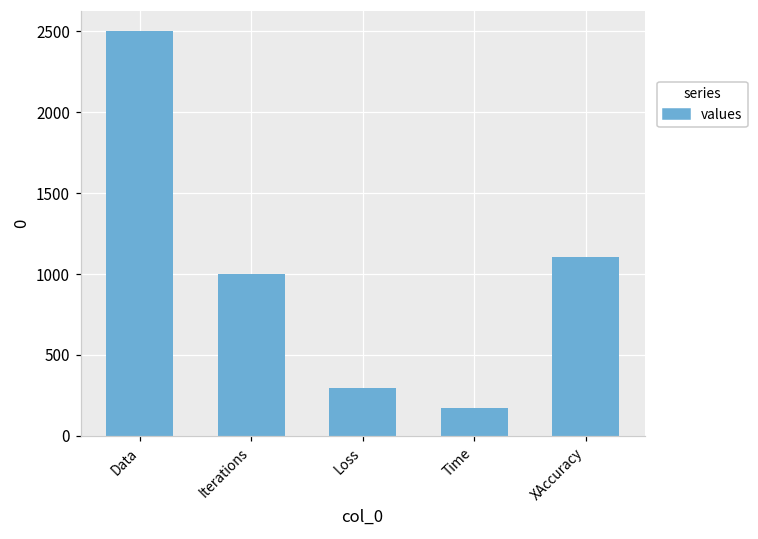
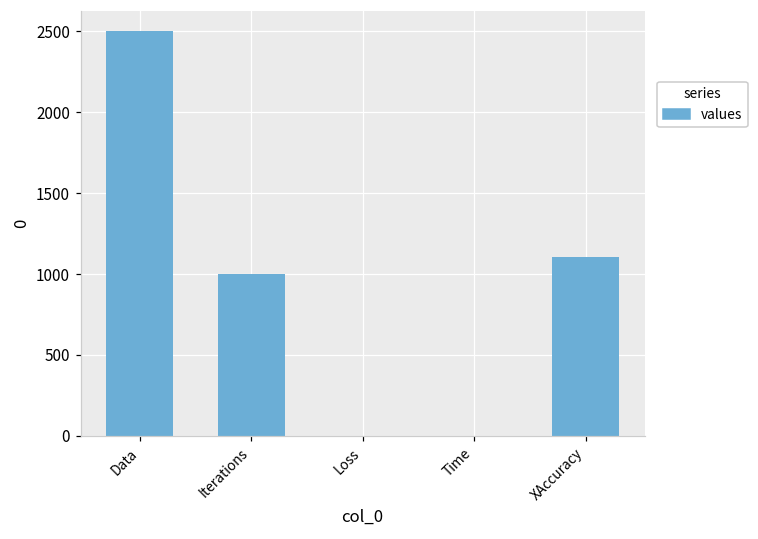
Loss: 290 -> 0
Time: 170 -> 0
